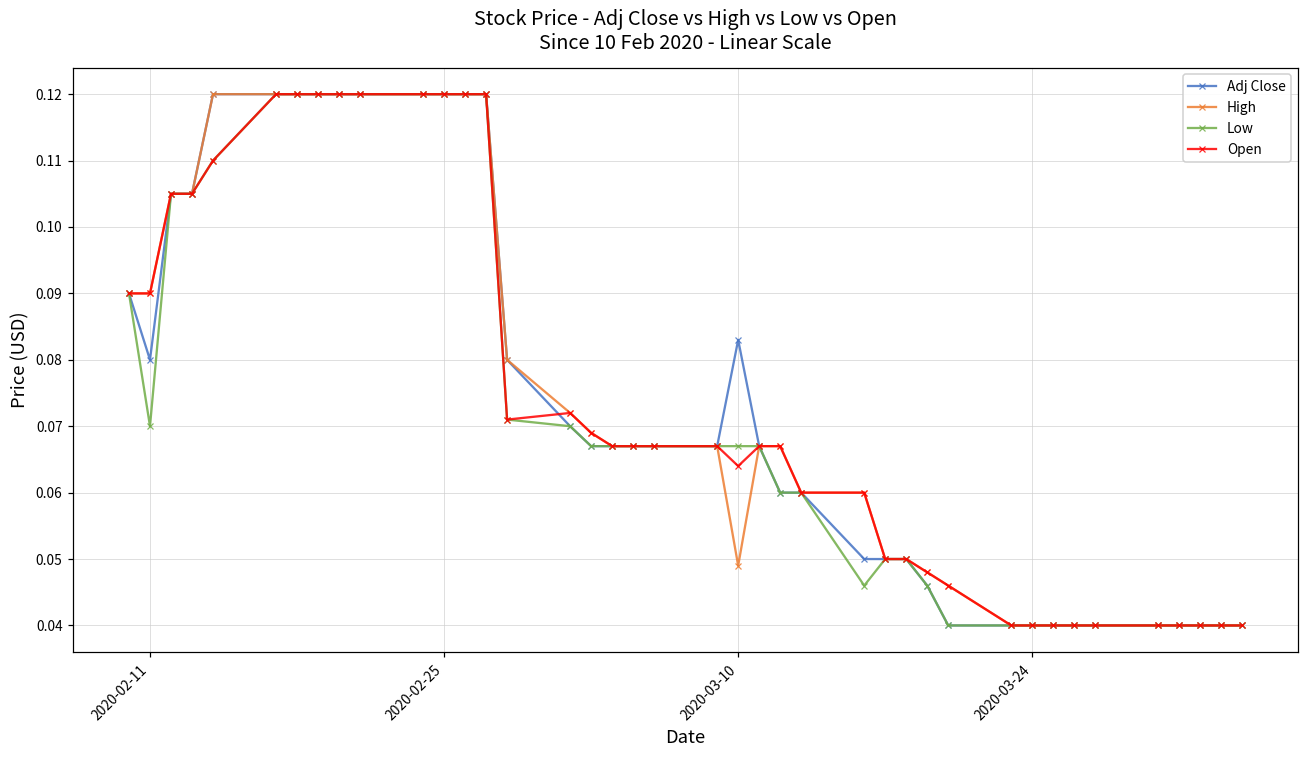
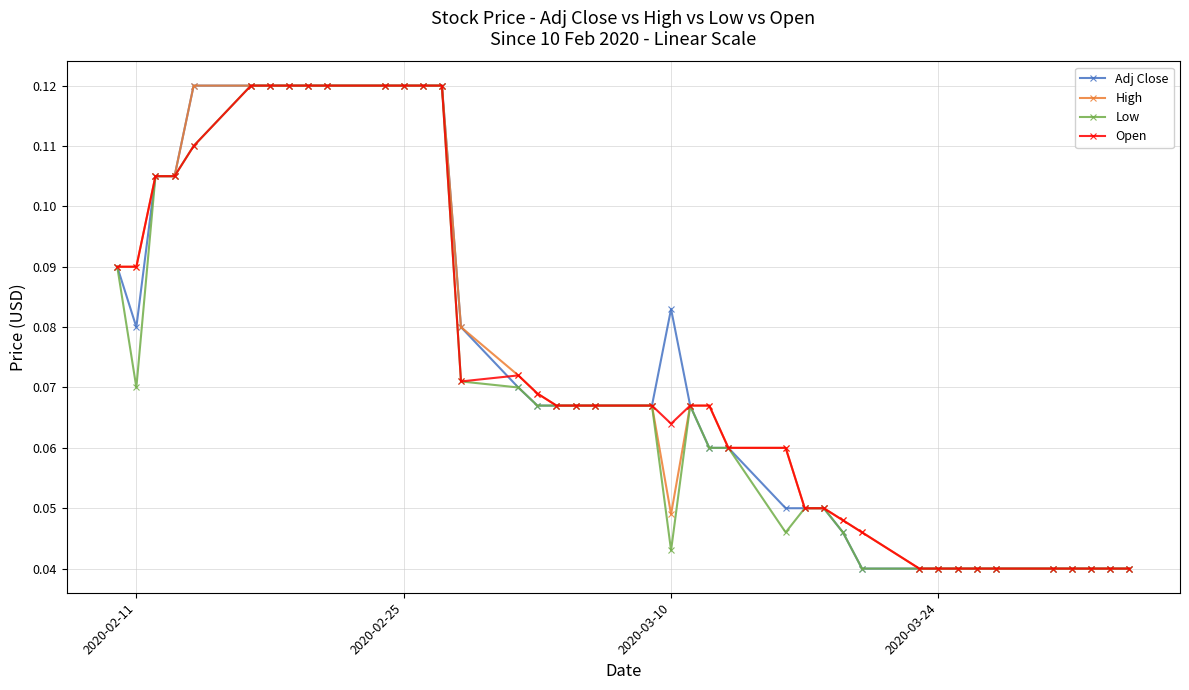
Low, 2020-03-10: 0.067 -> 0.043
